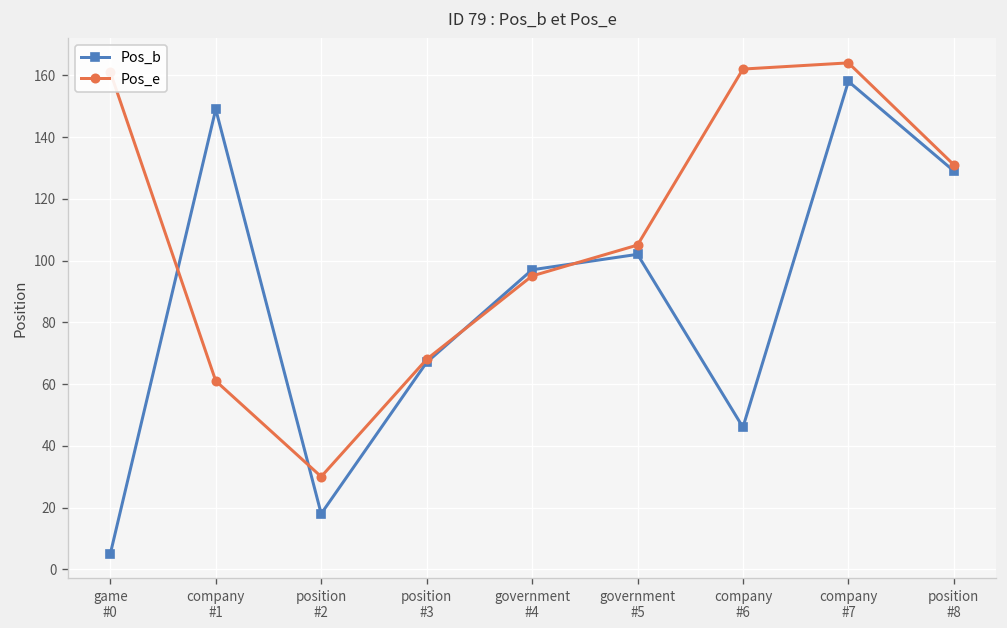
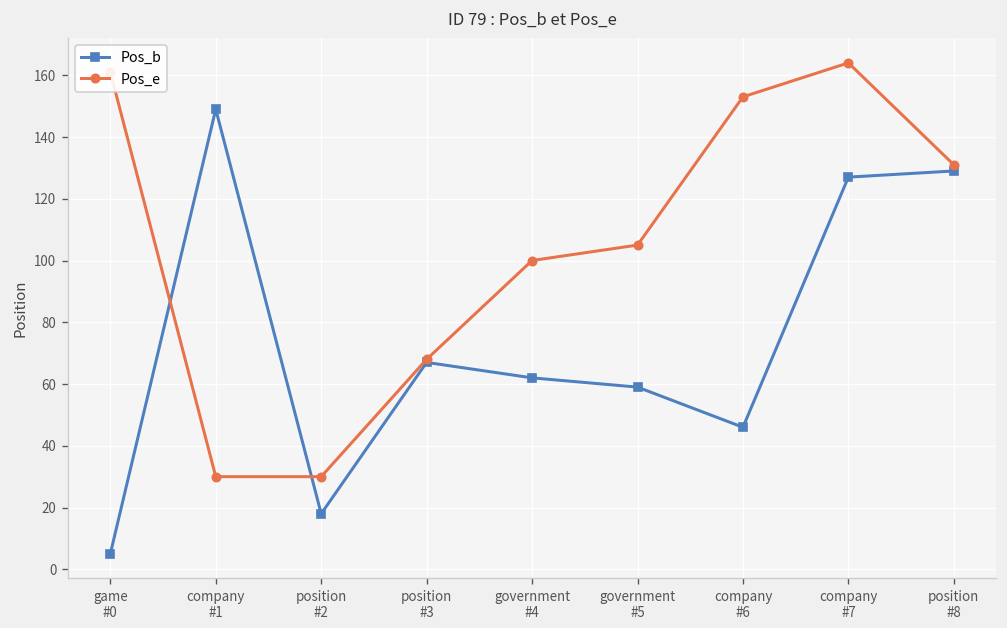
Pos_e, company #1: 61 -> 30
Pos_b, government #4: 97 -> 62
Pos_e, government #4: 95 -> 100
Pos_b, government #5: 102 -> 59
Pos_e, company #6: 162 -> 153
Pos_b, company #7: 158 -> 127
